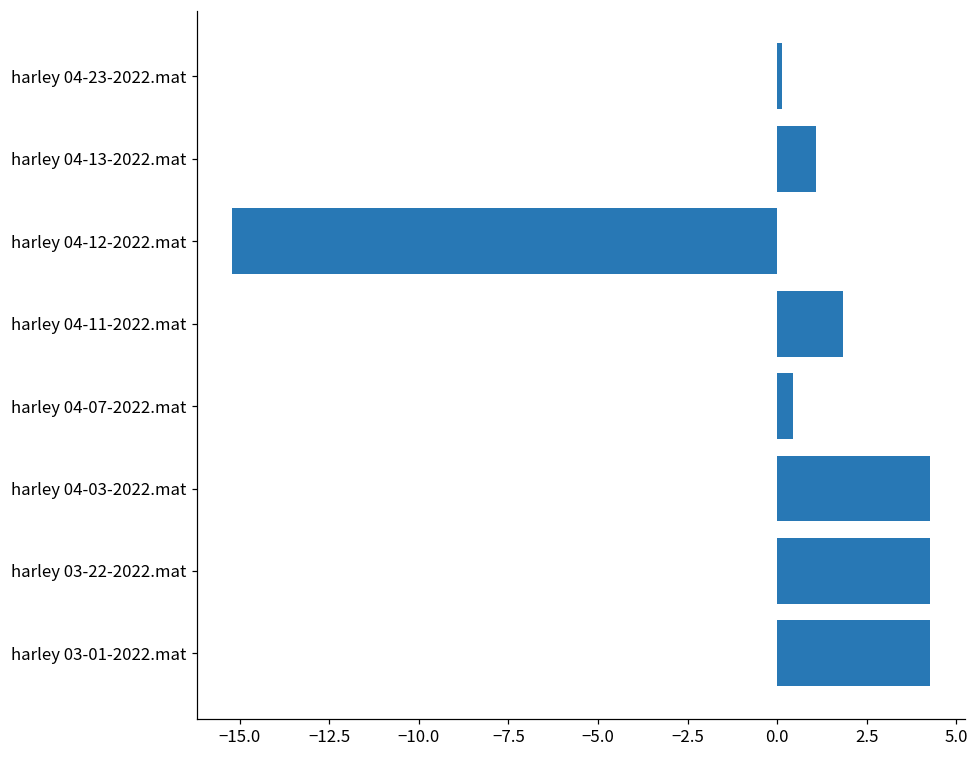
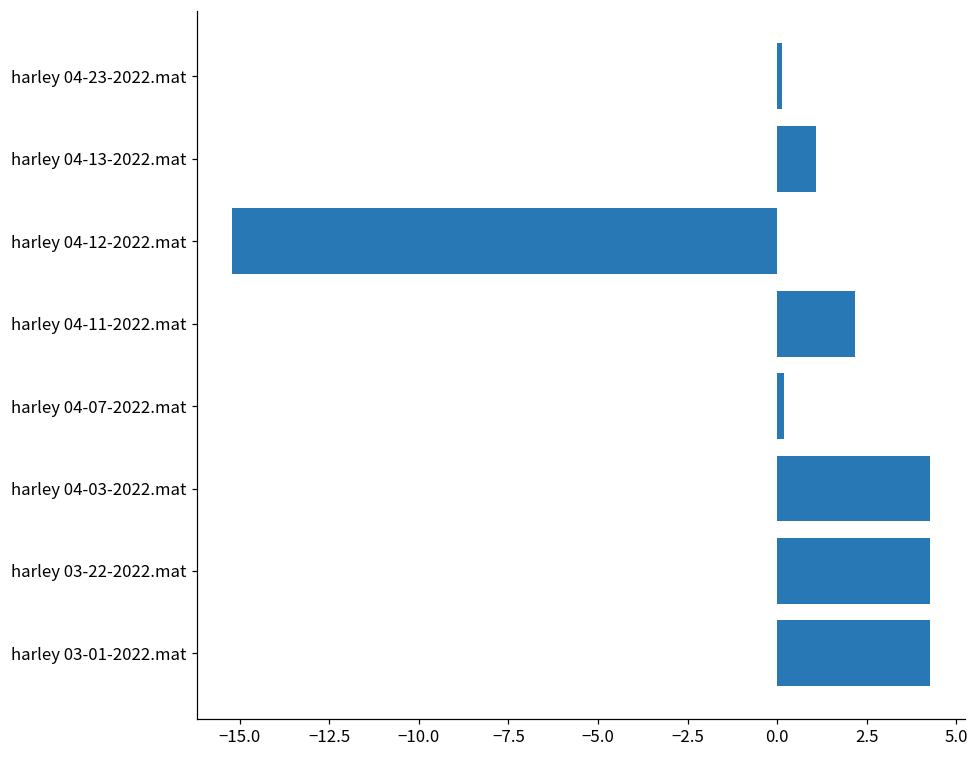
harley 04-11-2022.mat: 1.8 -> 2.2
harley 04-07-2022.mat: 0.5 -> 0.2
